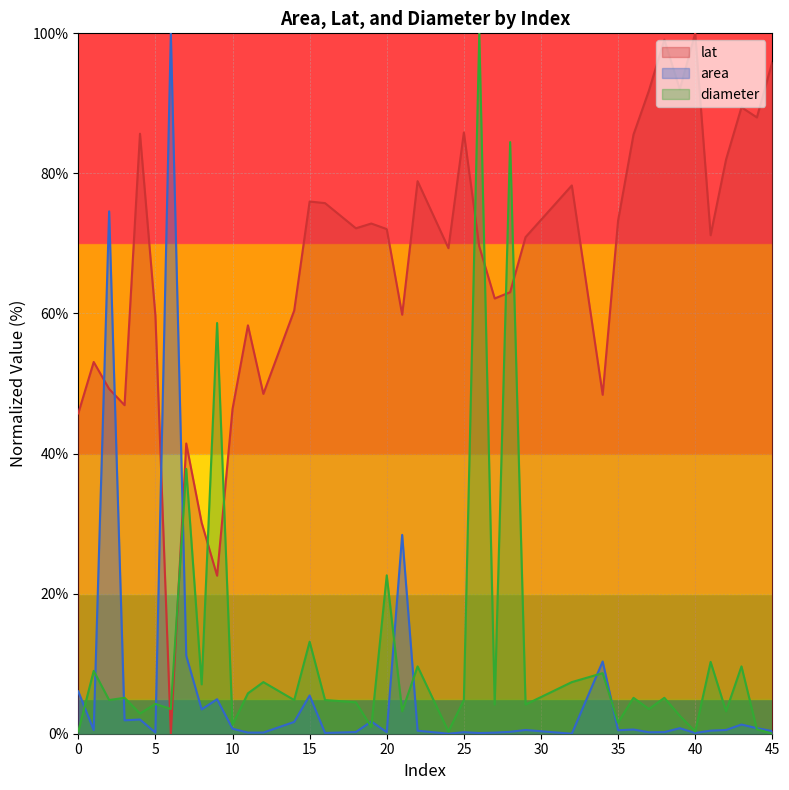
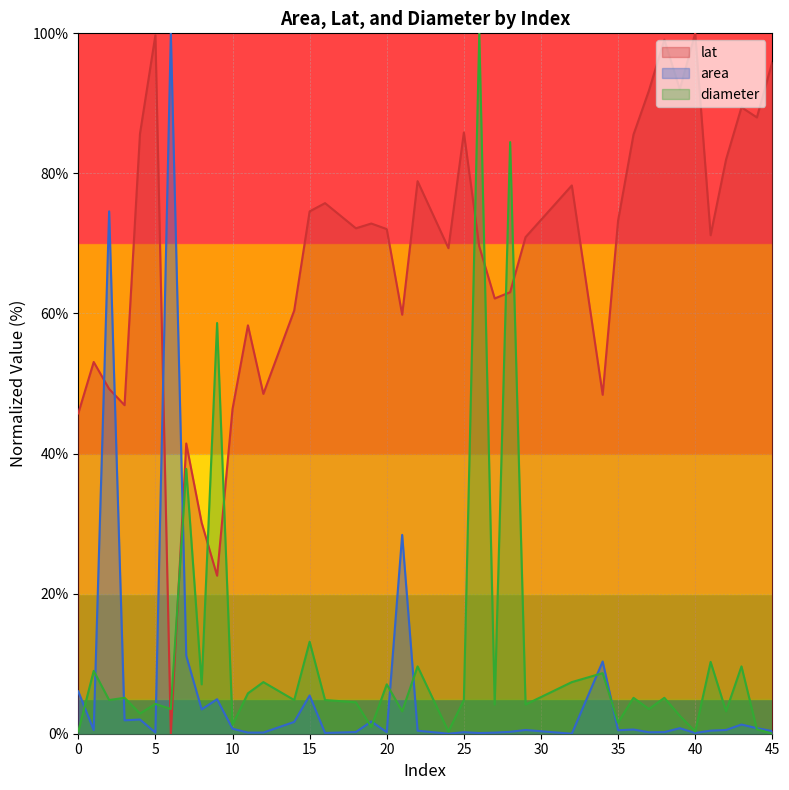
lat, 5: 60% -> 100%
lat, 15: 76% -> 75%
diameter, 20: 23% -> 7%
